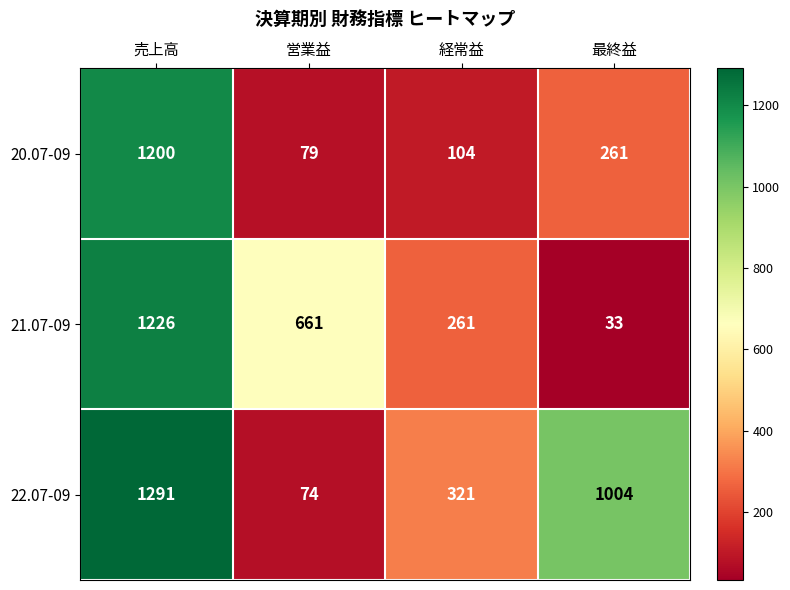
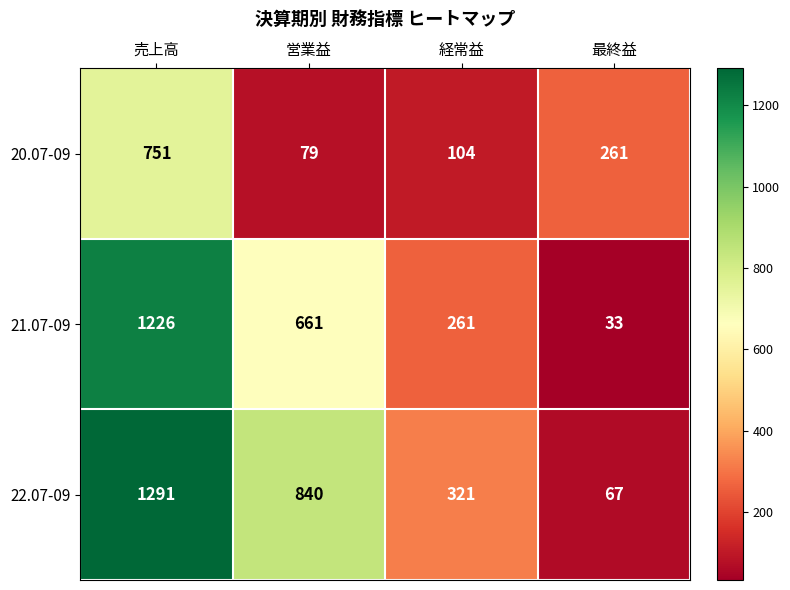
20.07-09, 売上高: 1200 -> 751
22.07-09, 営業益: 74 -> 840
22.07-09, 最終益: 1004 -> 67
